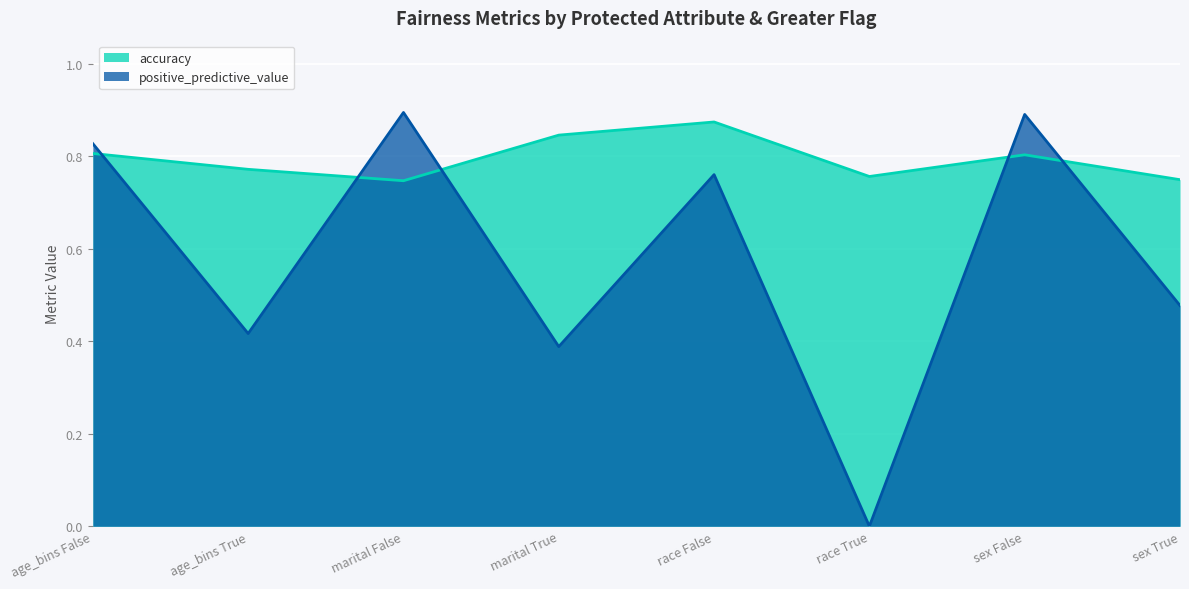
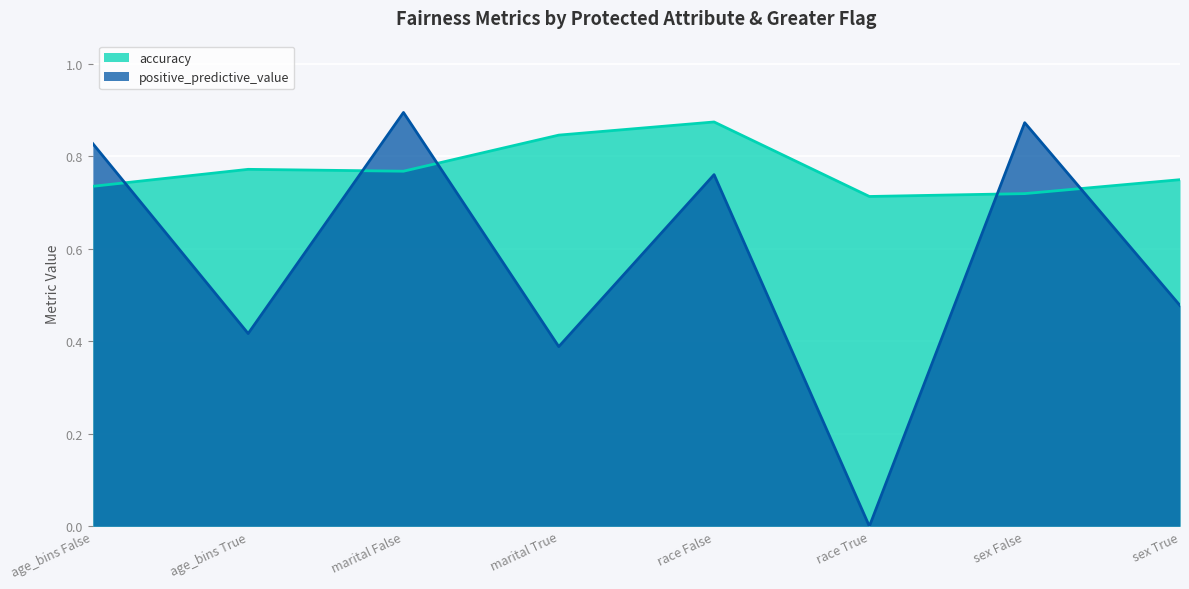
accuracy, age_bins False: 0.81 -> 0.74
accuracy, marital False: 0.75 -> 0.77
accuracy, race True: 0.76 -> 0.71
accuracy, sex False: 0.80 -> 0.72
positive_predictive_value, sex False: 0.89 -> 0.87
